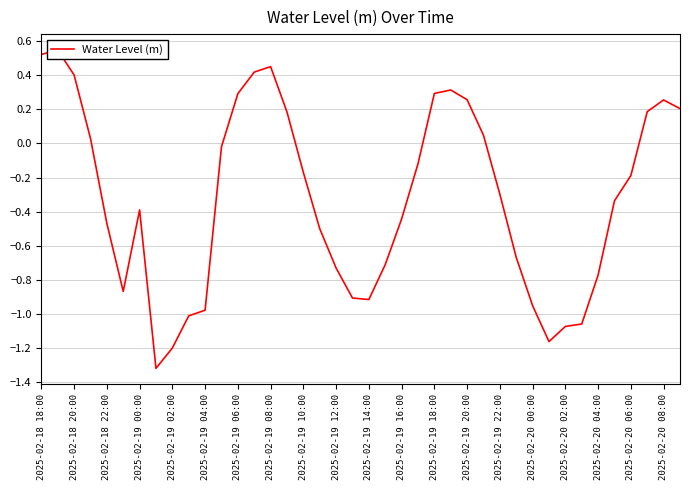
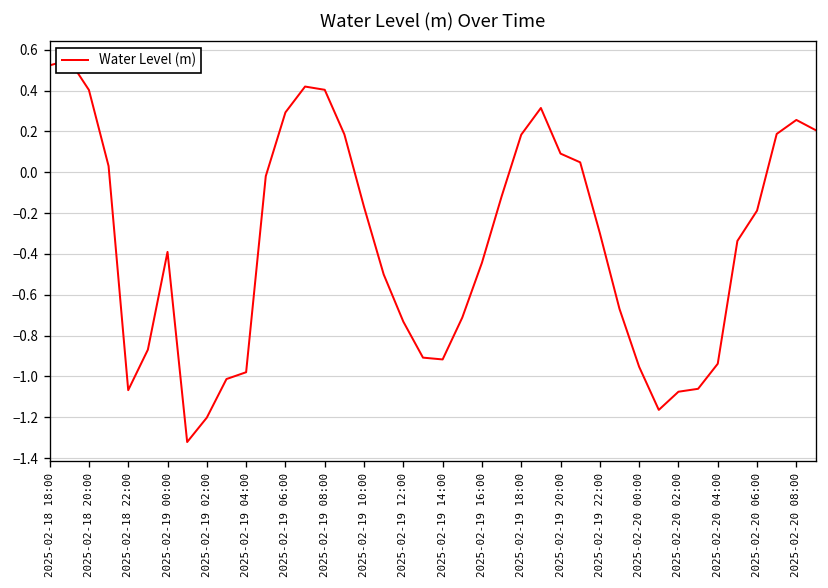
2025-02-18 22:00: -0.47 -> -1.07
2025-02-19 08:00: 0.45 -> 0.40
2025-02-19 18:00: 0.29 -> 0.18
2025-02-19 20:00: 0.26 -> 0.09
2025-02-20 04:00: -0.77 -> -0.94
